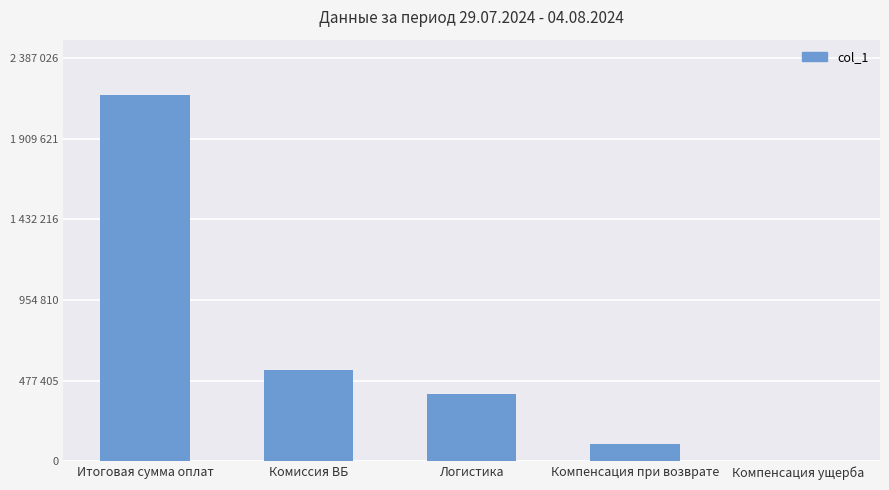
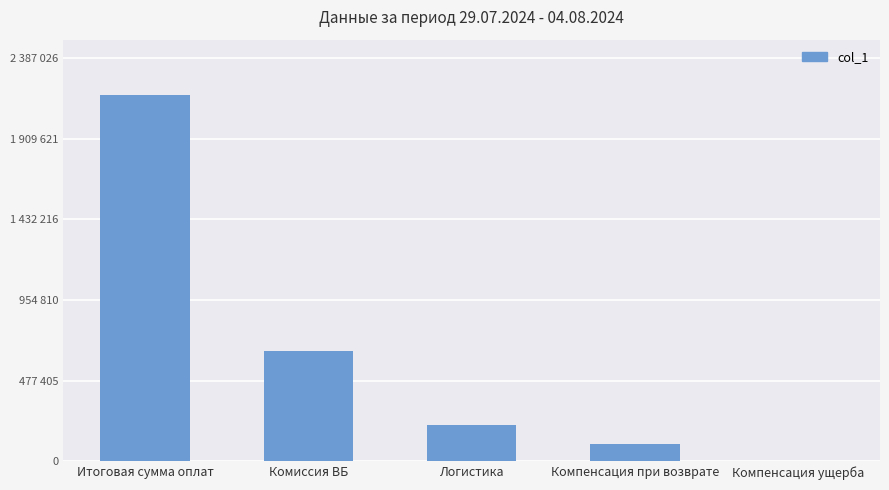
Комиссия ВБ: 540000 -> 650000
Логистика: 400000 -> 220000
